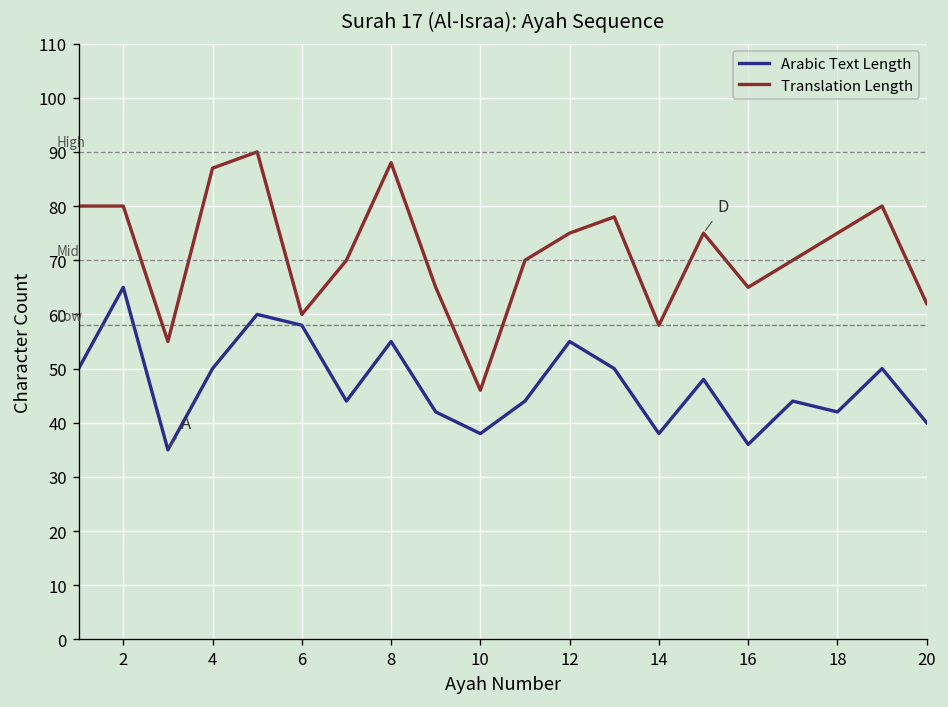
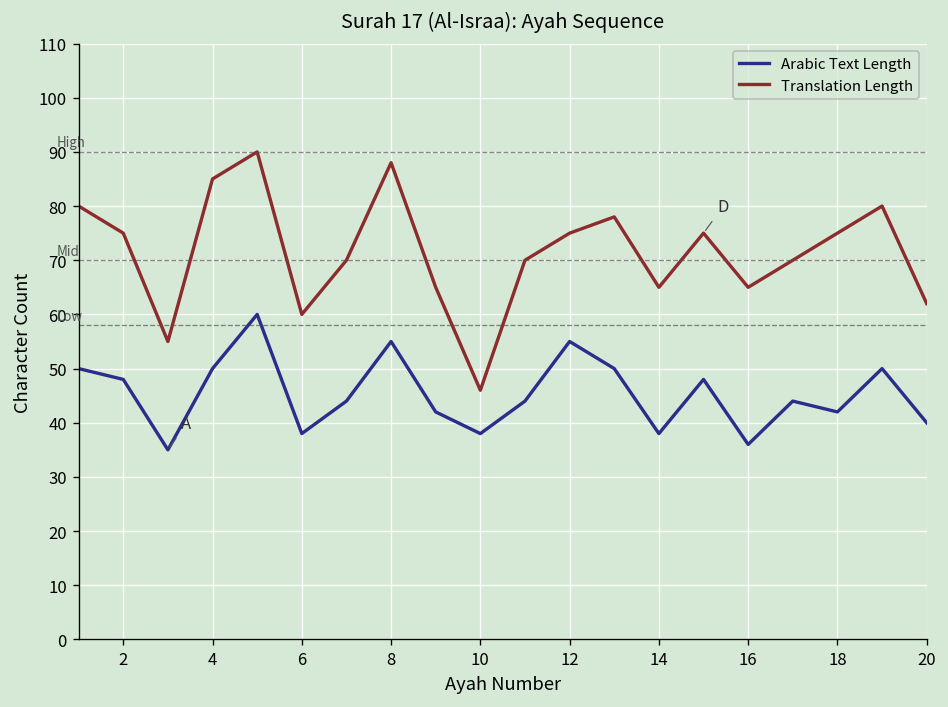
Arabic Text Length, 2: 65 -> 48
Translation Length, 2: 80 -> 75
Translation Length, 4: 87 -> 85
Arabic Text Length, 6: 58 -> 38
Translation Length, 14: 58 -> 65
